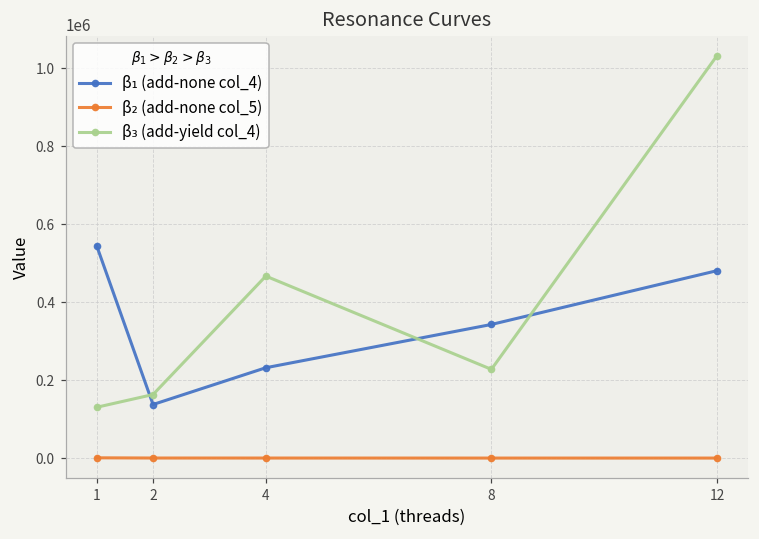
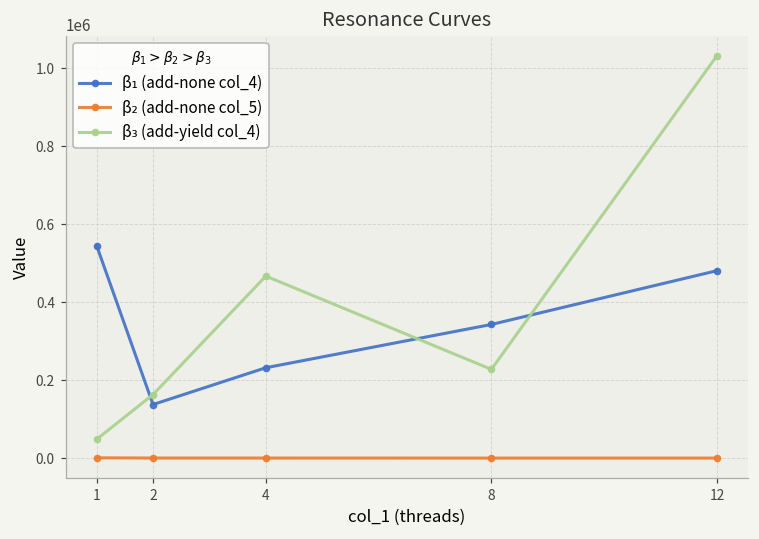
β₃ (add-yield col_4), 1: 130000 -> 50000
